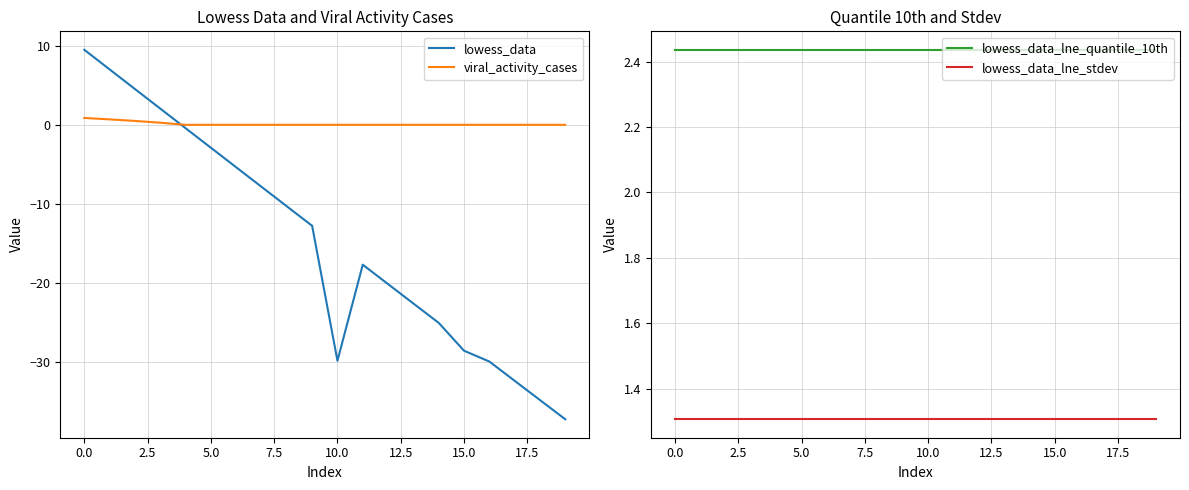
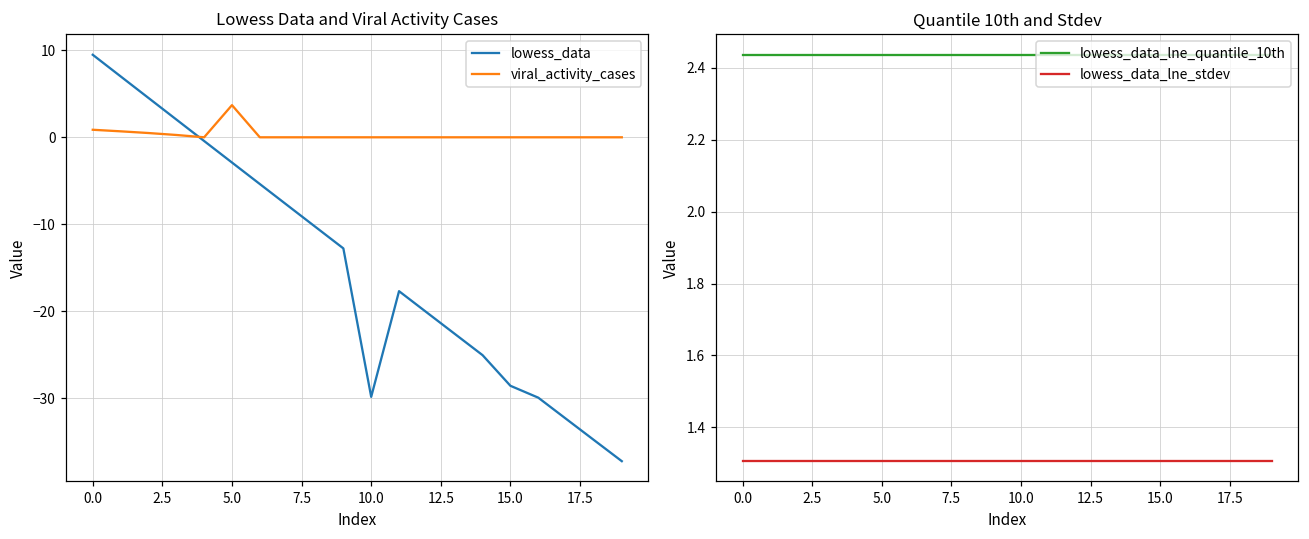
Lowess Data and Viral Activity Cases, viral_activity_cases, 5.0: 0 -> 4
